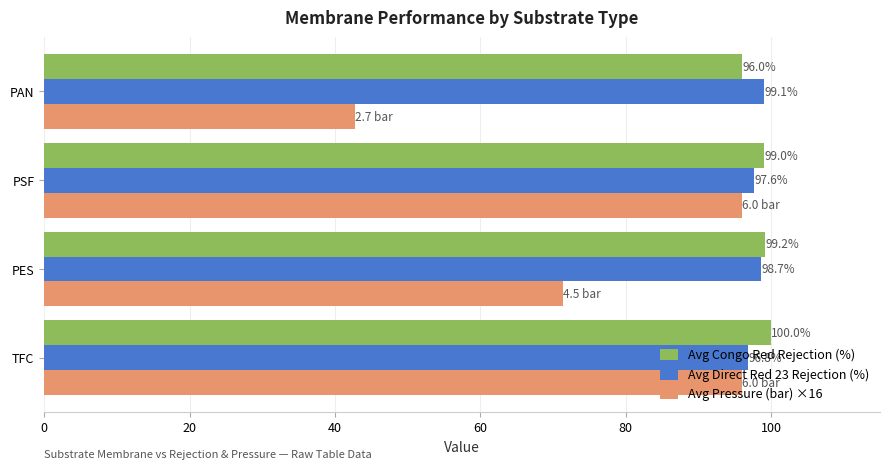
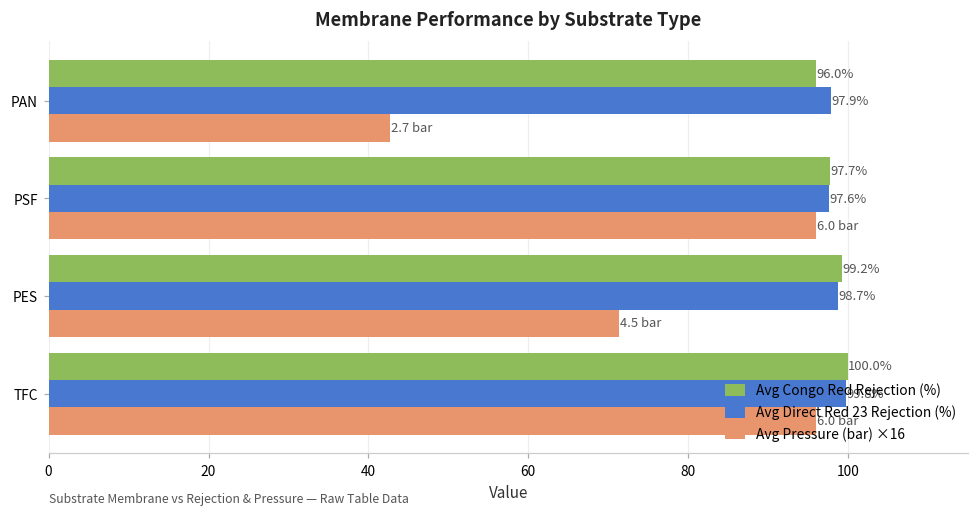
Avg Direct Red 23 Rejection (%), PAN: 99.1% -> 97.9%
Avg Congo Red Rejection (%), PSF: 99.0% -> 97.7%
Avg Direct Red 23 Rejection (%), TFC: 96.8% -> 99.8%
